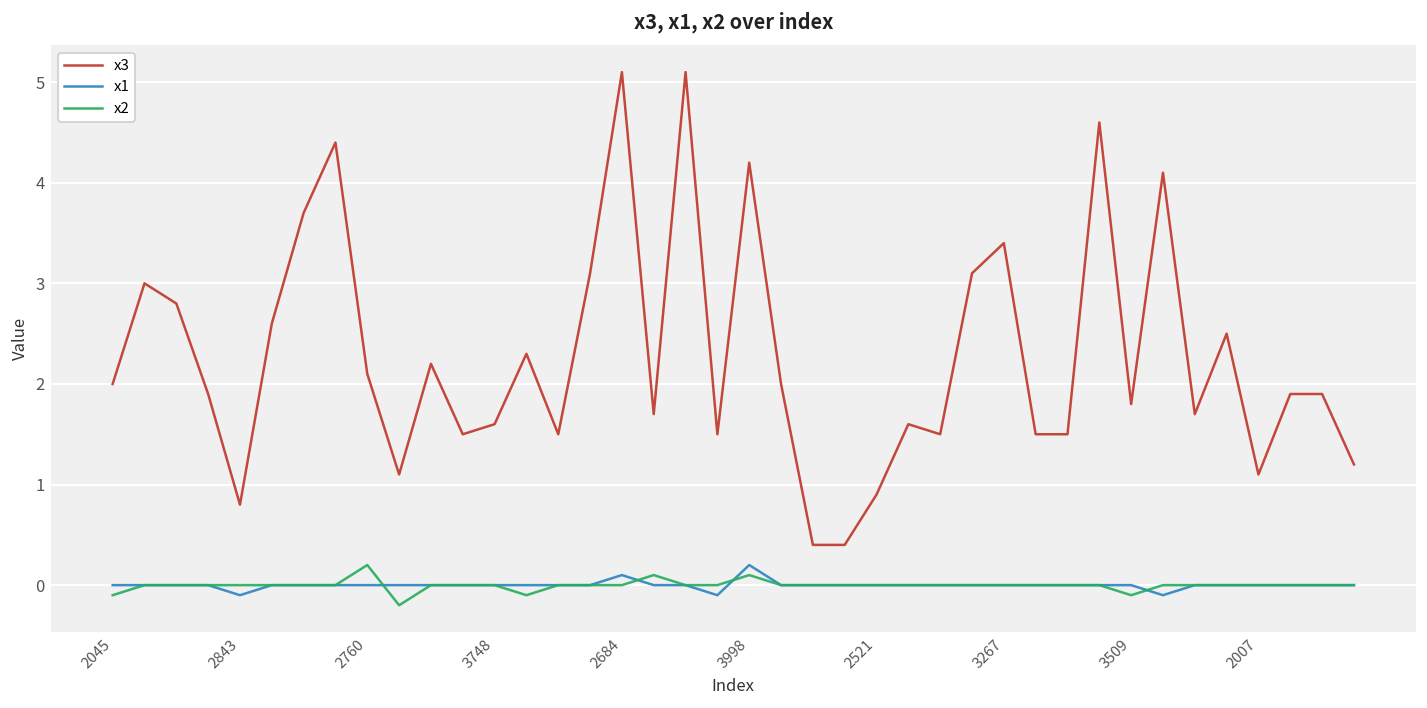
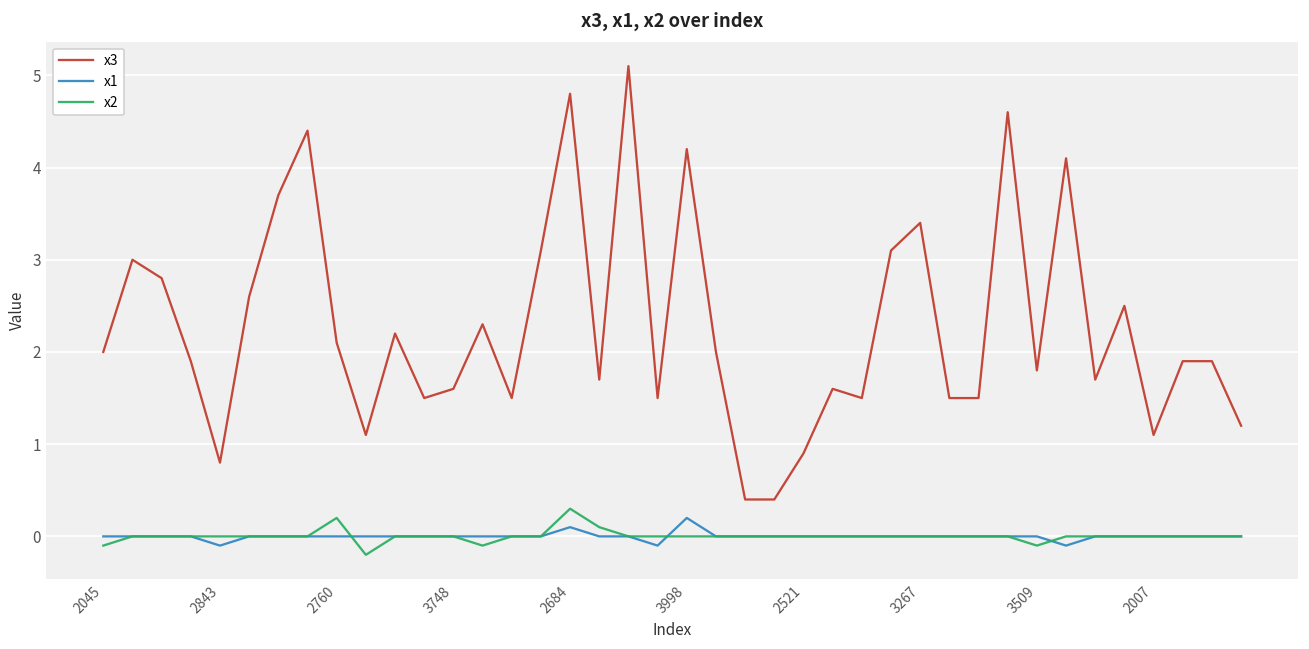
x3, 2684: 5.1 -> 4.8
x2, 2684: 0.0 -> 0.3
x2, 3998: 0.1 -> 0.0
